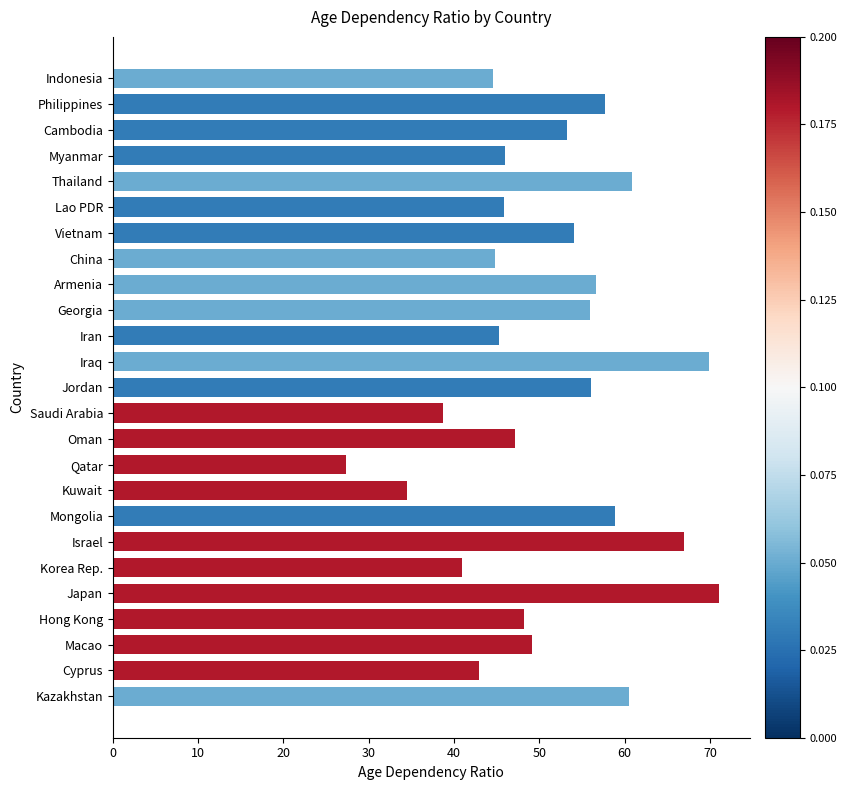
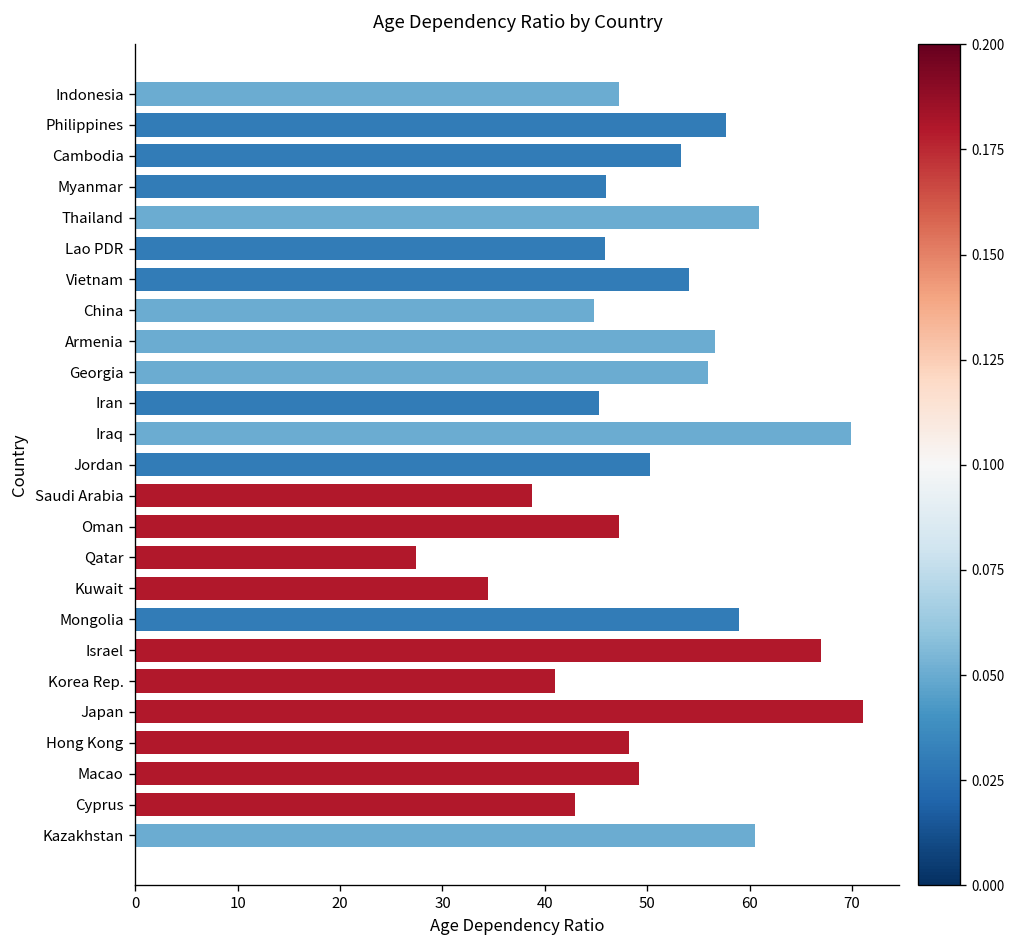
Indonesia: 45 -> 47
Jordan: 56 -> 50
